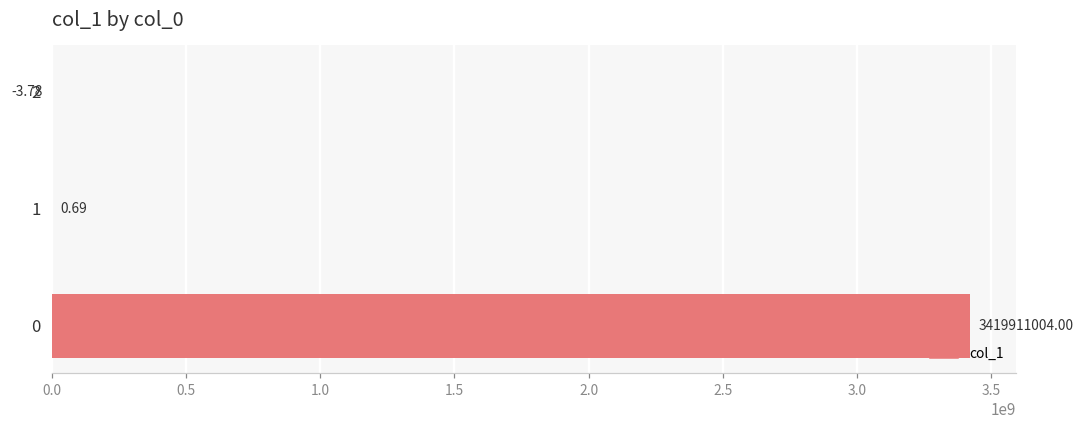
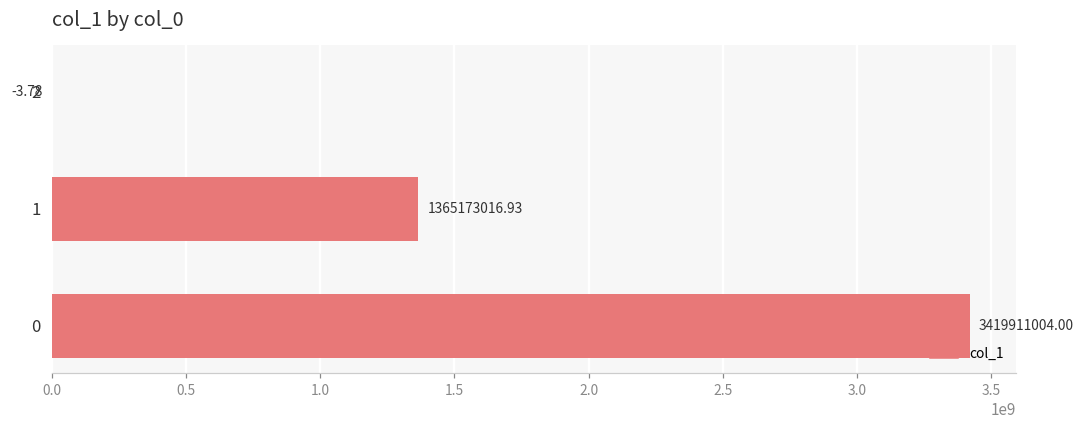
1: 0.69 -> 1365173016.93
